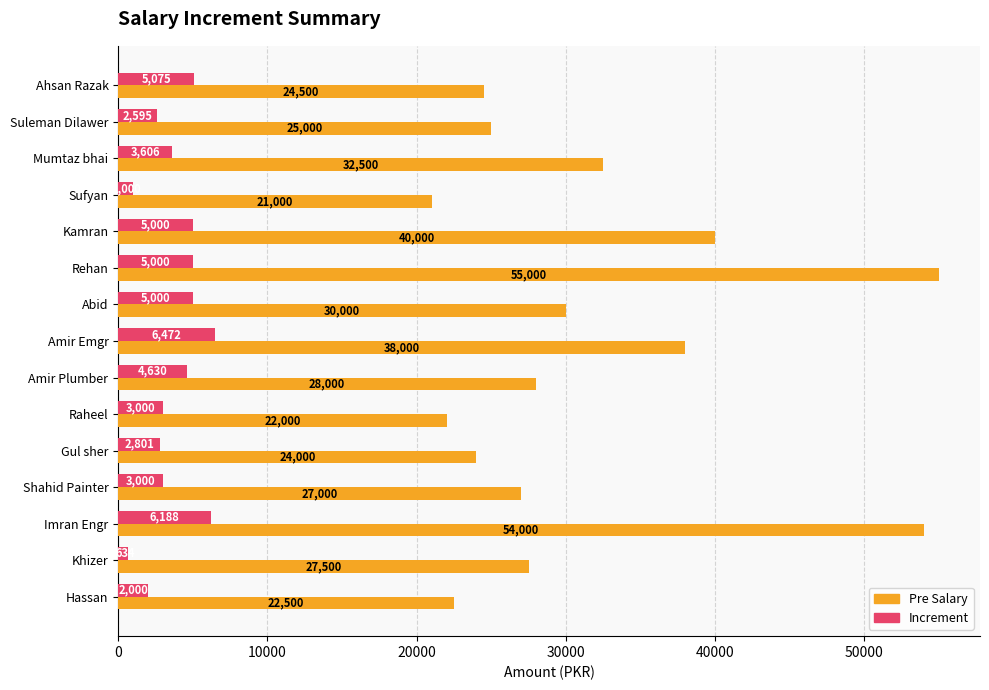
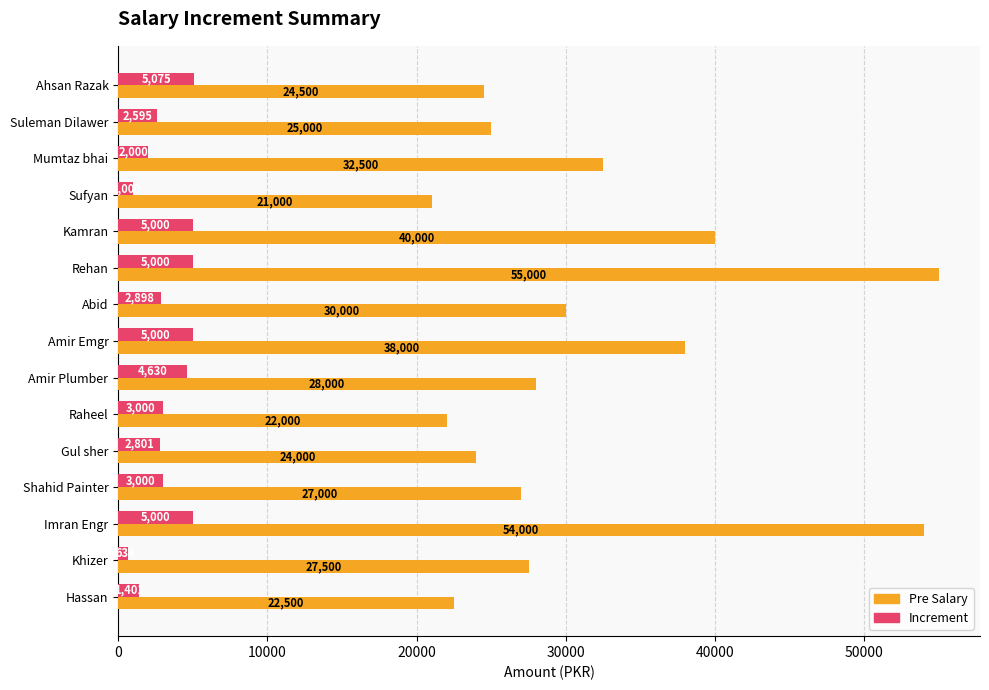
Increment, Mumtaz bhai: 3,606 -> 2,000
Increment, Abid: 5,000 -> 2,898
Increment, Amir Emgr: 6,472 -> 5,000
Increment, Imran Engr: 6,188 -> 5,000
Increment, Hassan: 2,000 -> 1,401
